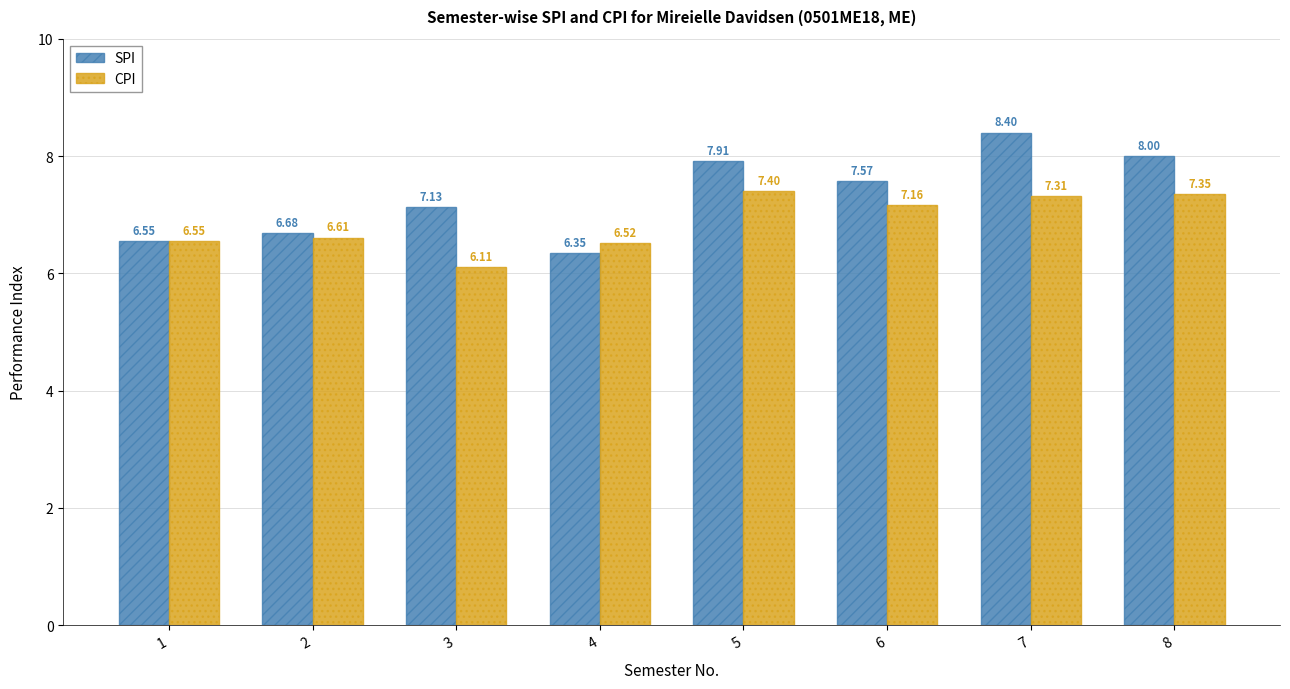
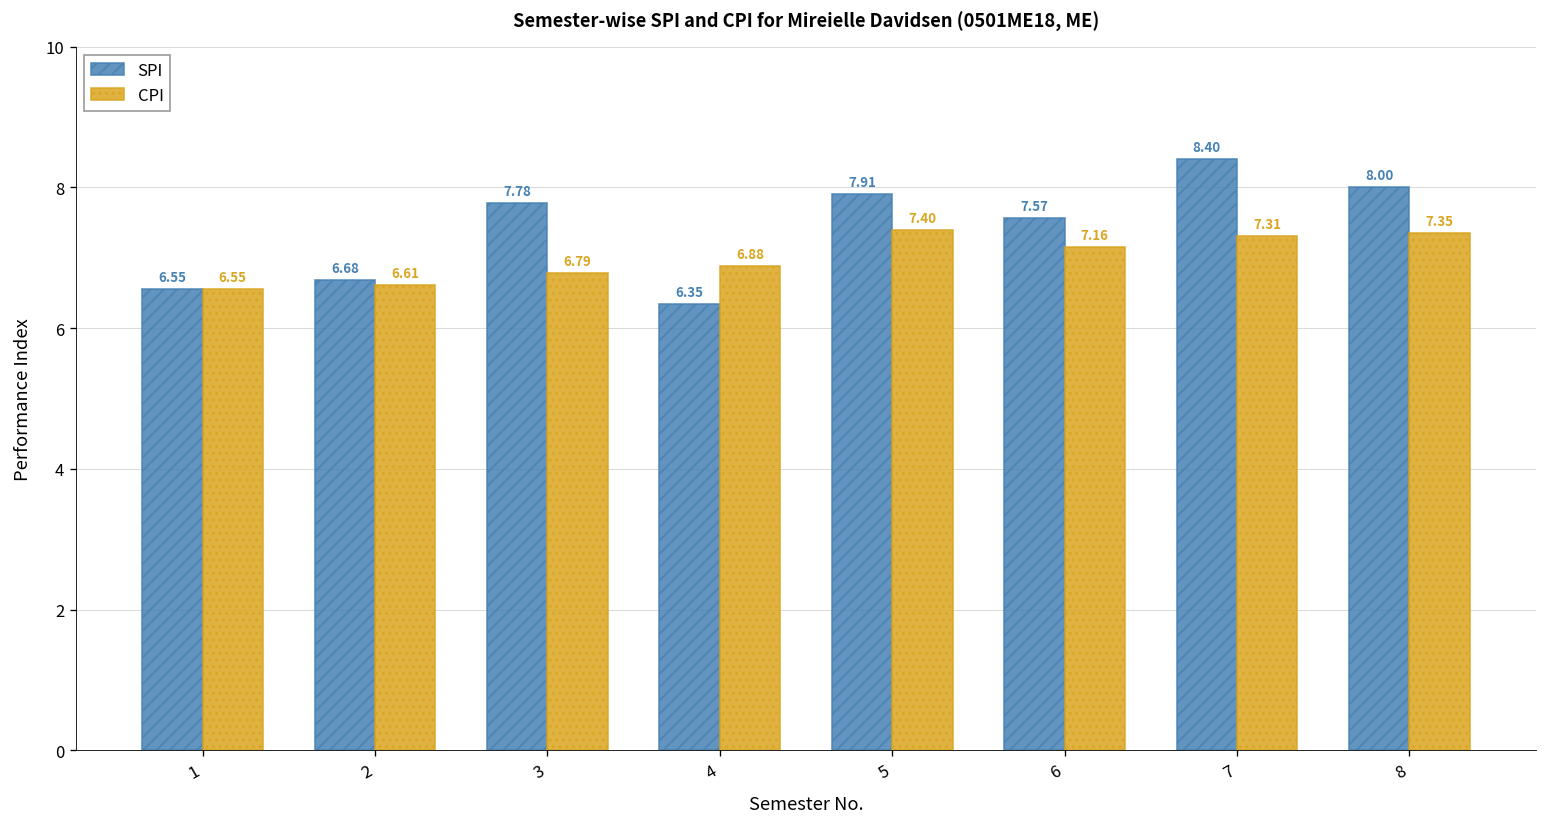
SPI, 3: 7.13 -> 7.78
CPI, 3: 6.11 -> 6.79
CPI, 4: 6.52 -> 6.88
